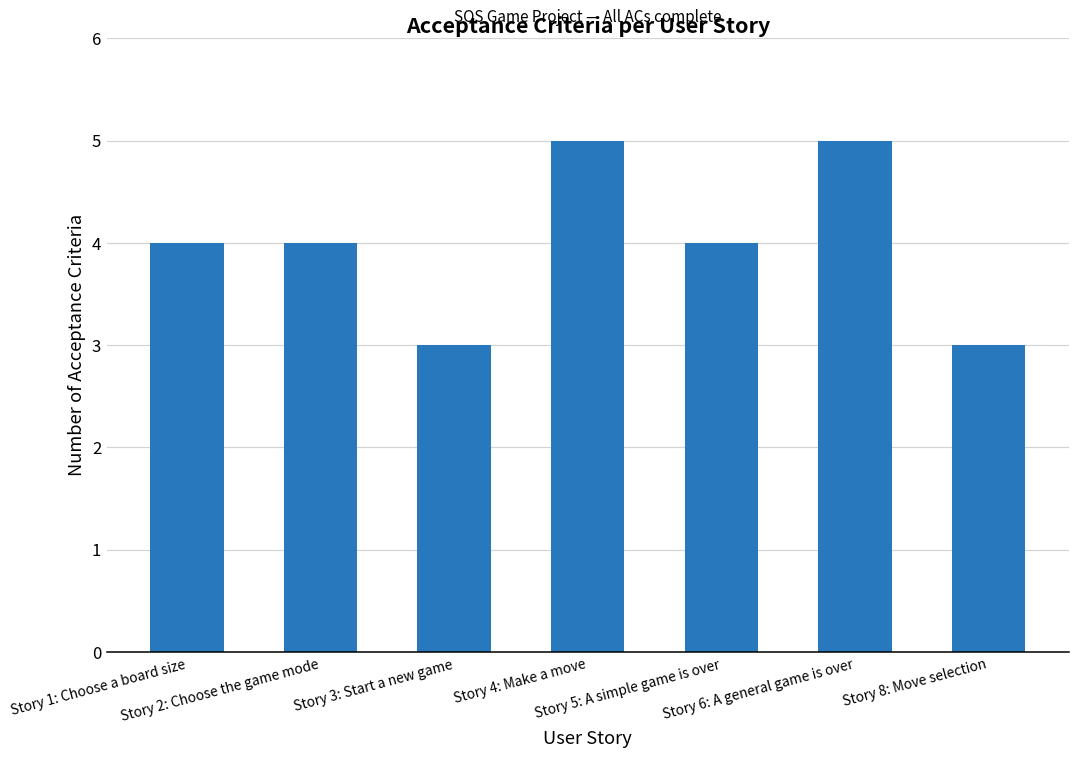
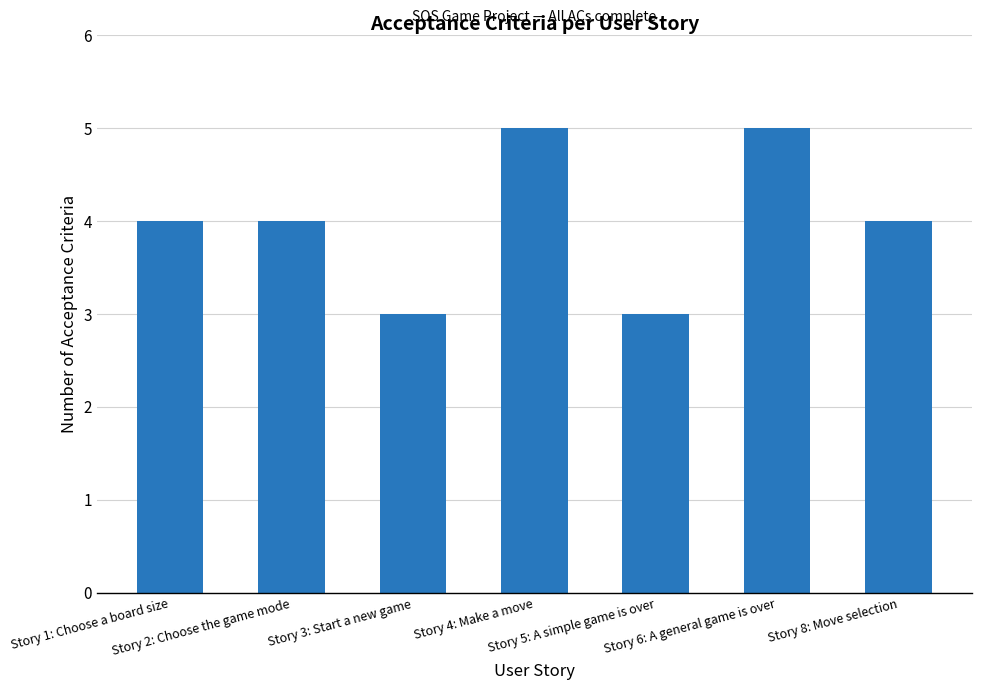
Story 5: A simple game is over: 4 -> 3
Story 8: Move selection: 3 -> 4
